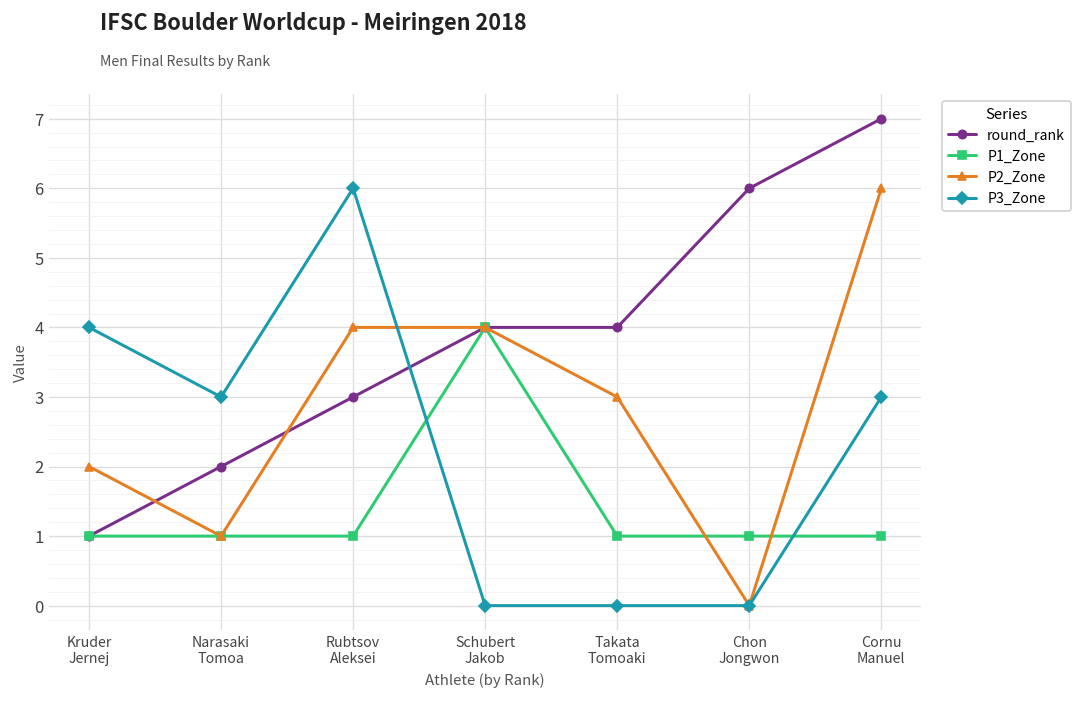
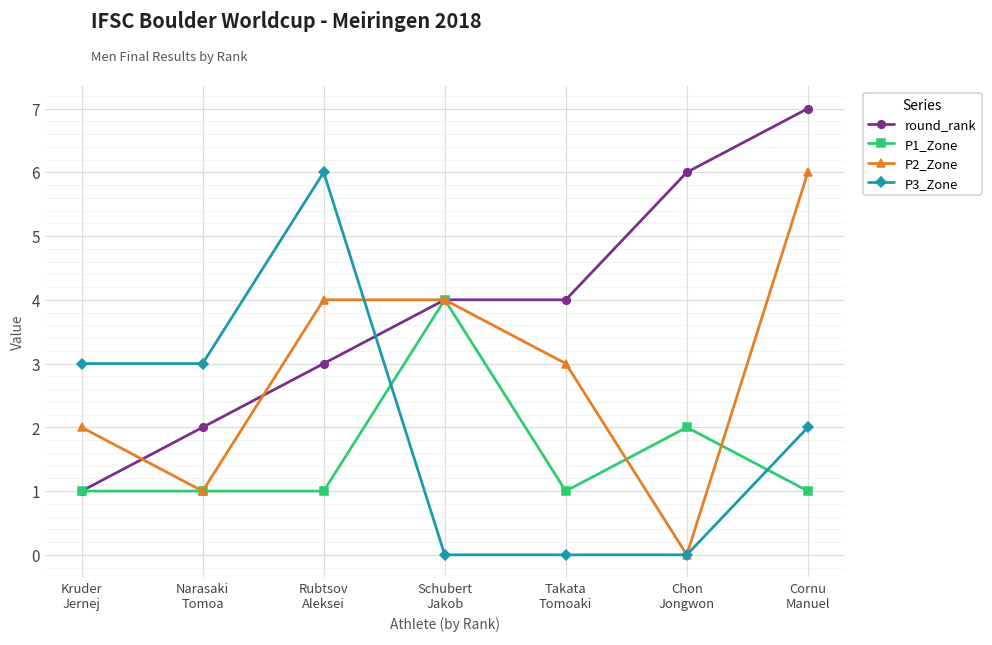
P3_Zone, Kruder Jernej: 4 -> 3
P1_Zone, Chon Jongwon: 1 -> 2
P3_Zone, Cornu Manuel: 3 -> 2
